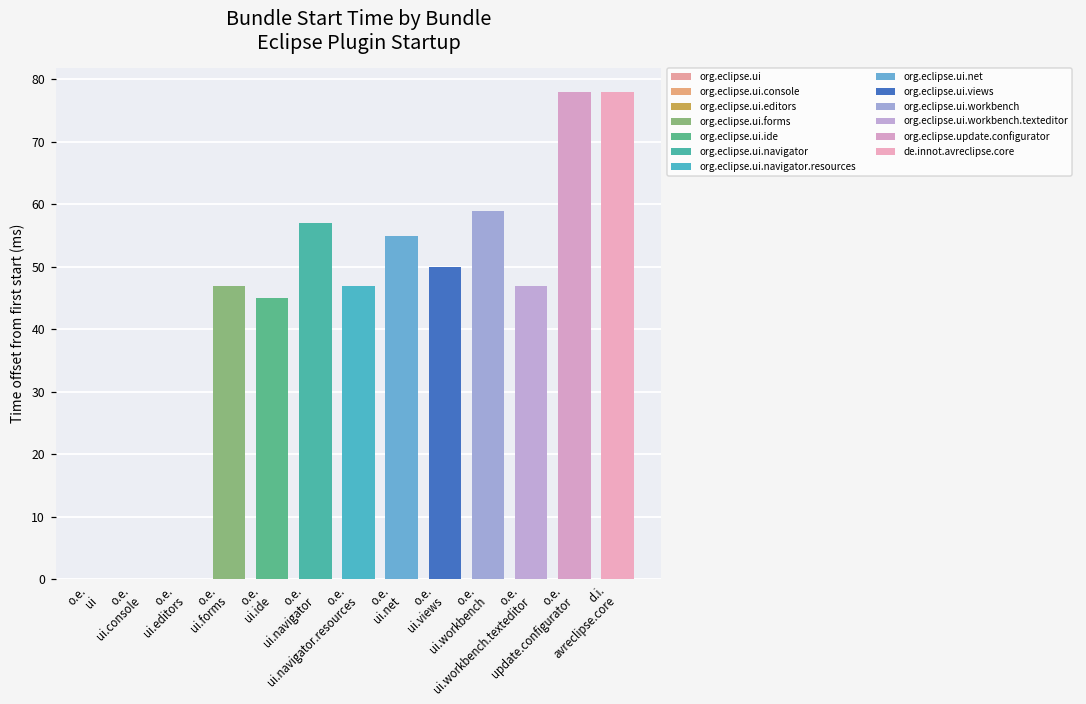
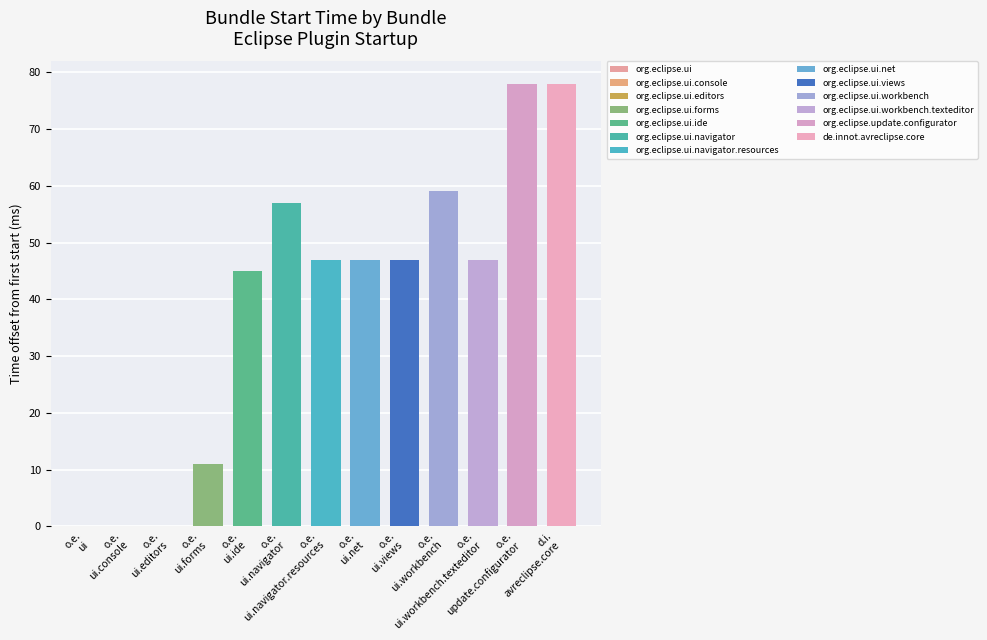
o.e. ui.forms: 47 -> 11
o.e. ui.net: 55 -> 47
o.e. ui.views: 50 -> 47
